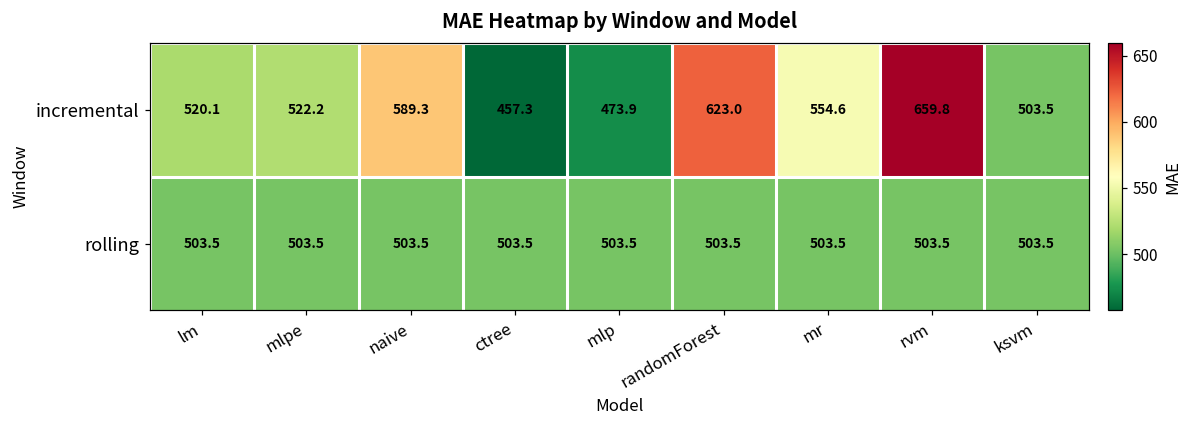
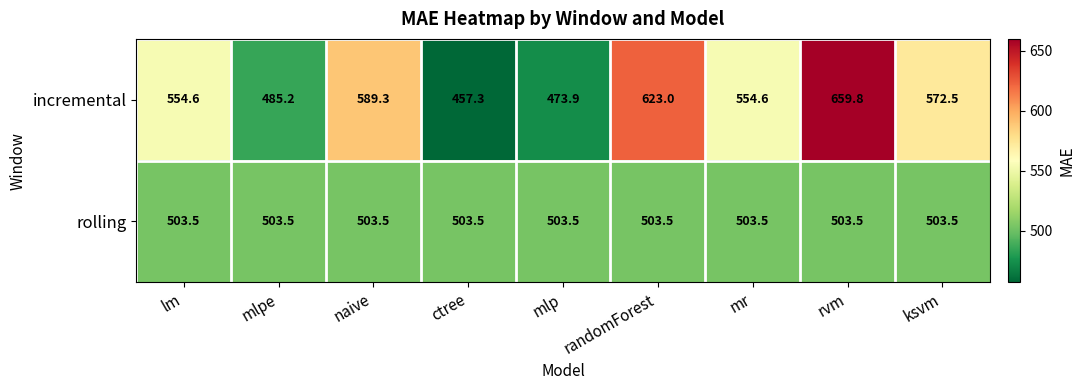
incremental, lm: 520.1 -> 554.6
incremental, mlpe: 522.2 -> 485.2
incremental, ksvm: 503.5 -> 572.5
